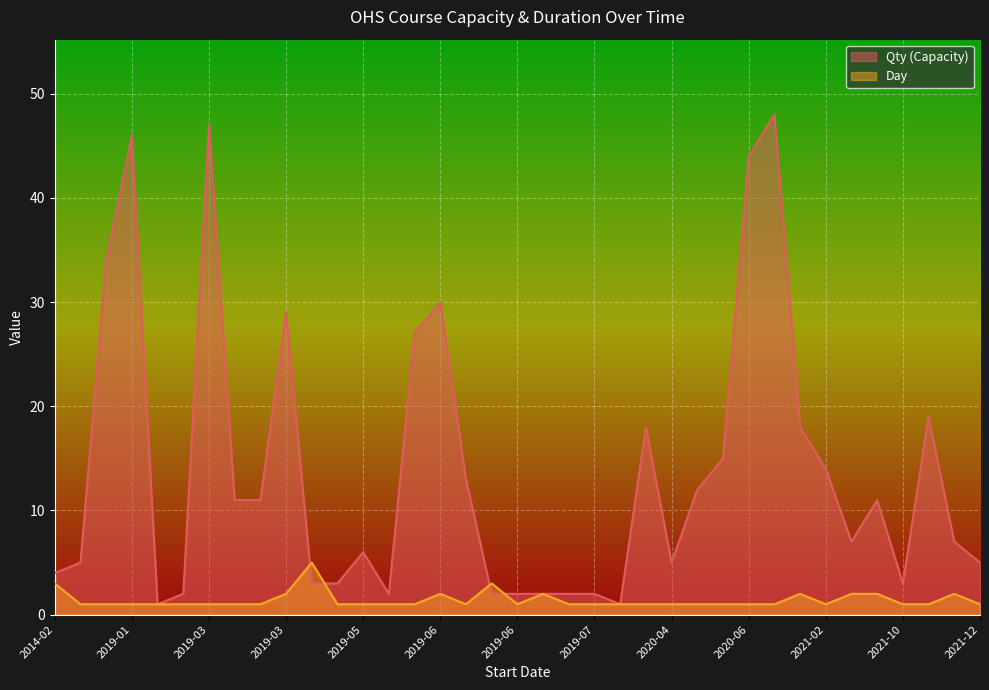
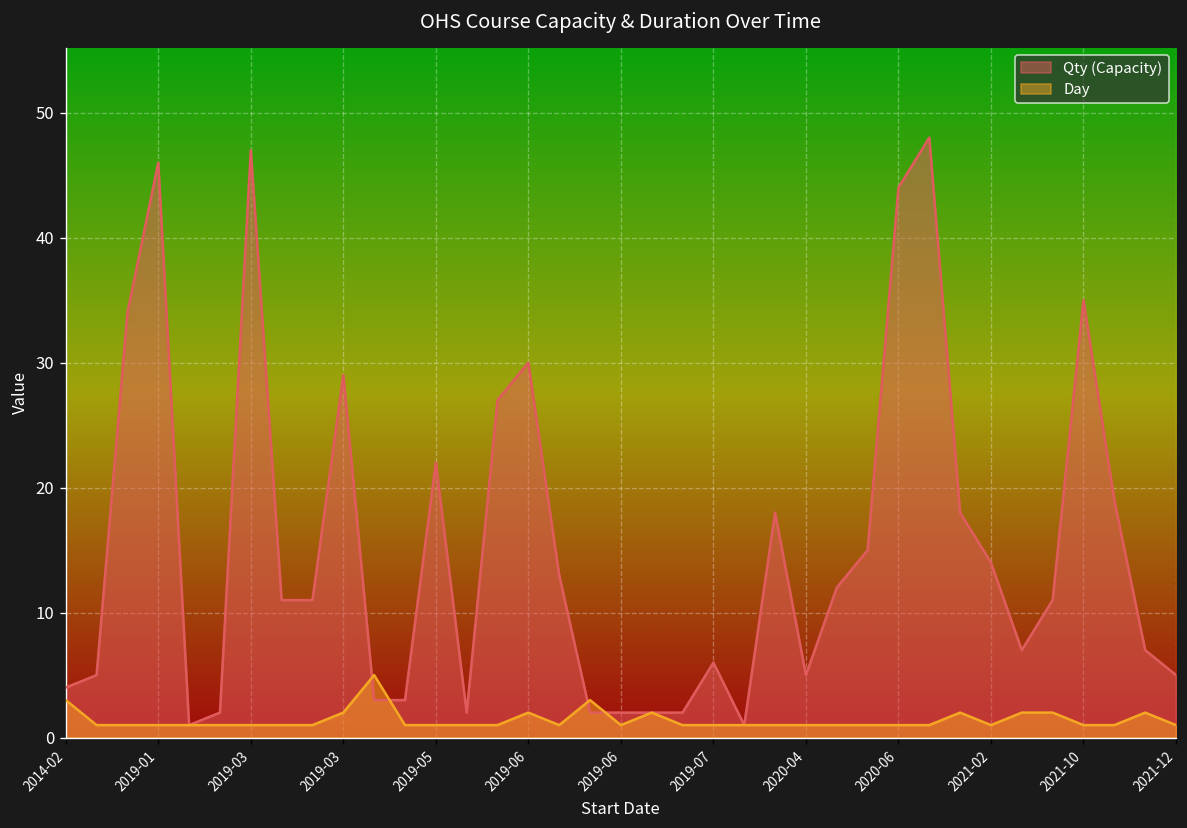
Qty (Capacity), 2019-05: 6 -> 22
Qty (Capacity), 2019-07: 2 -> 6
Qty (Capacity), 2021-10: 3 -> 35
